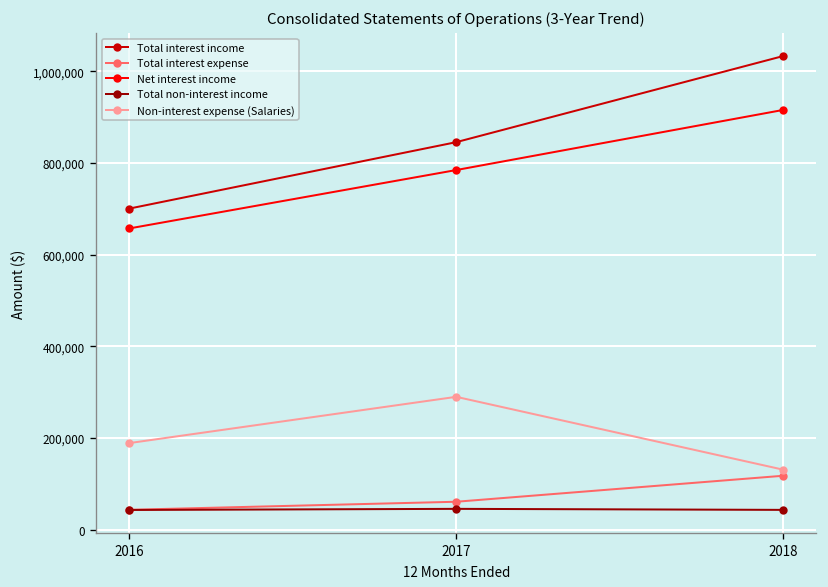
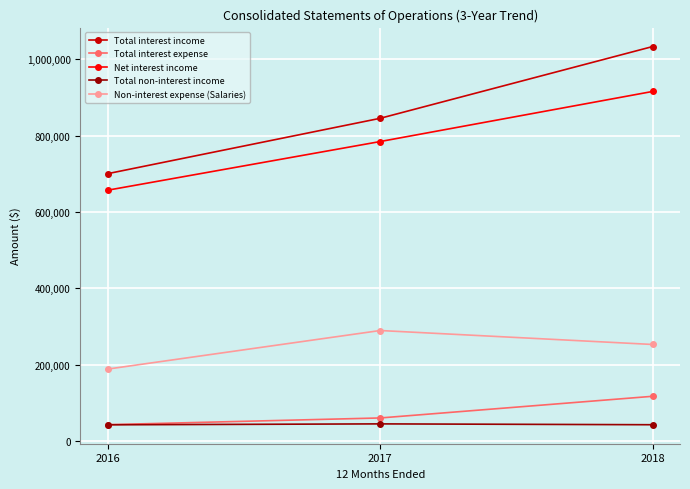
Non-interest expense (Salaries), 2018: 130,000 -> 250,000
